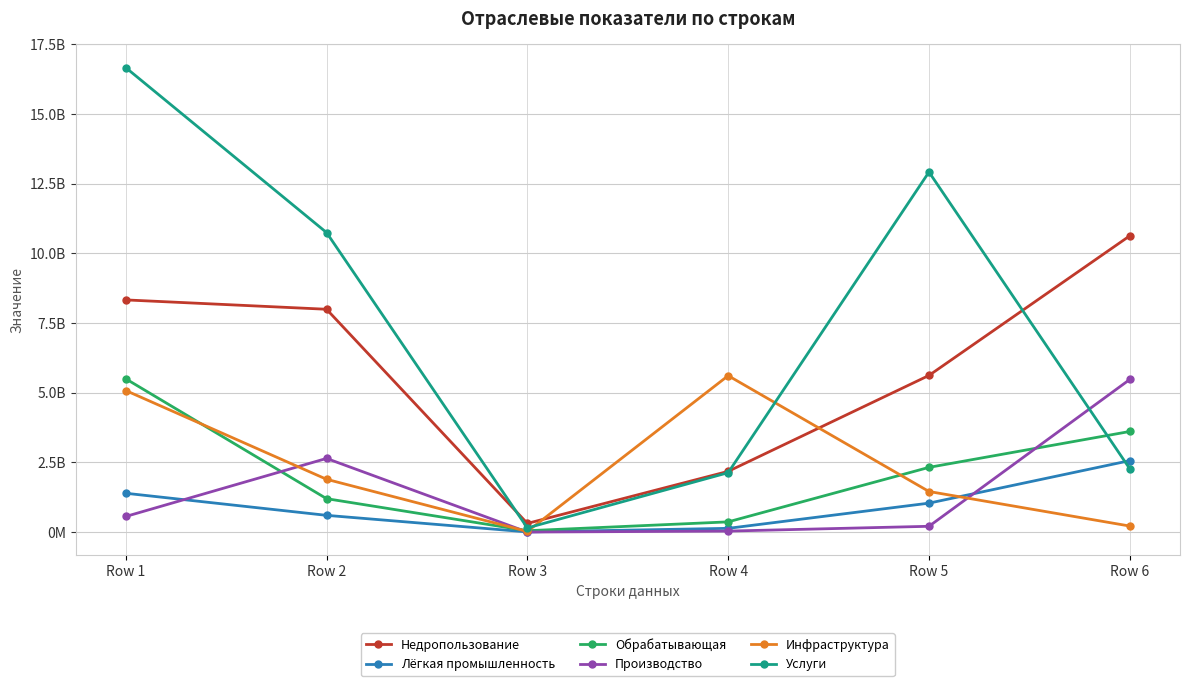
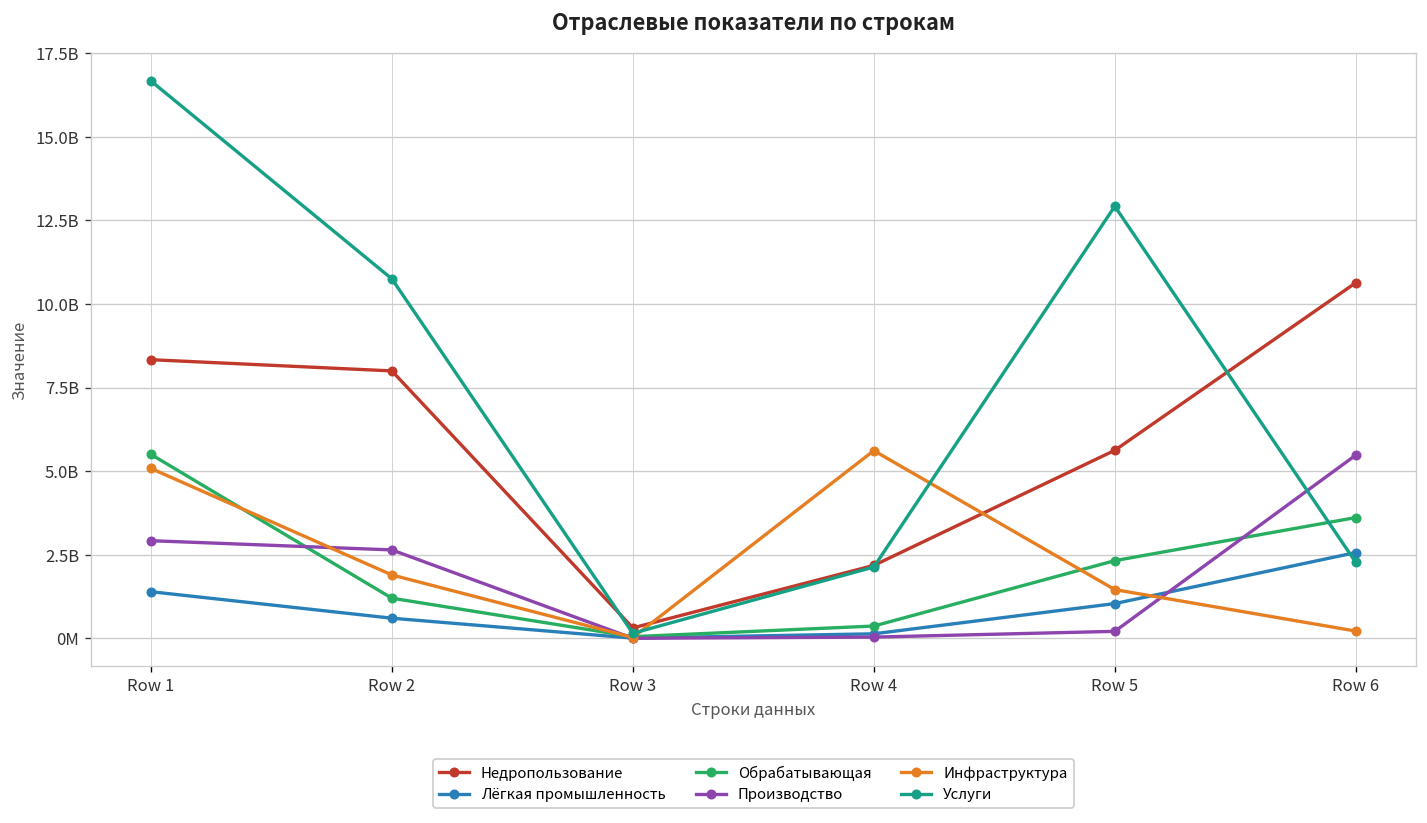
Производство, Row 1: 600000000 -> 2900000000
